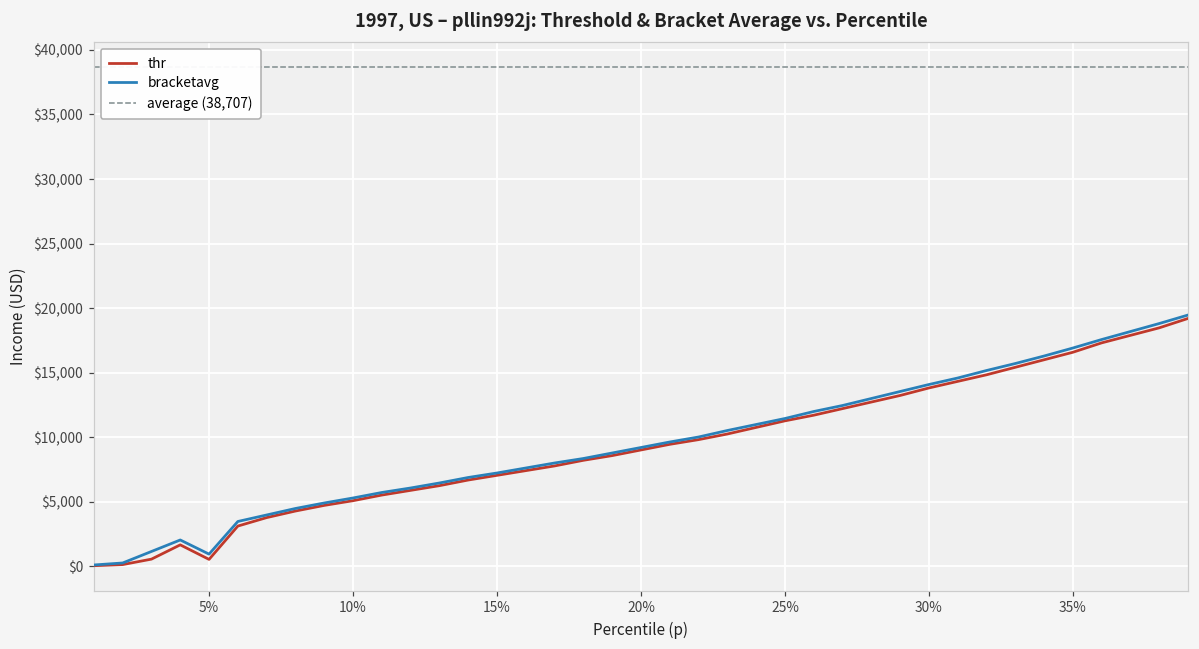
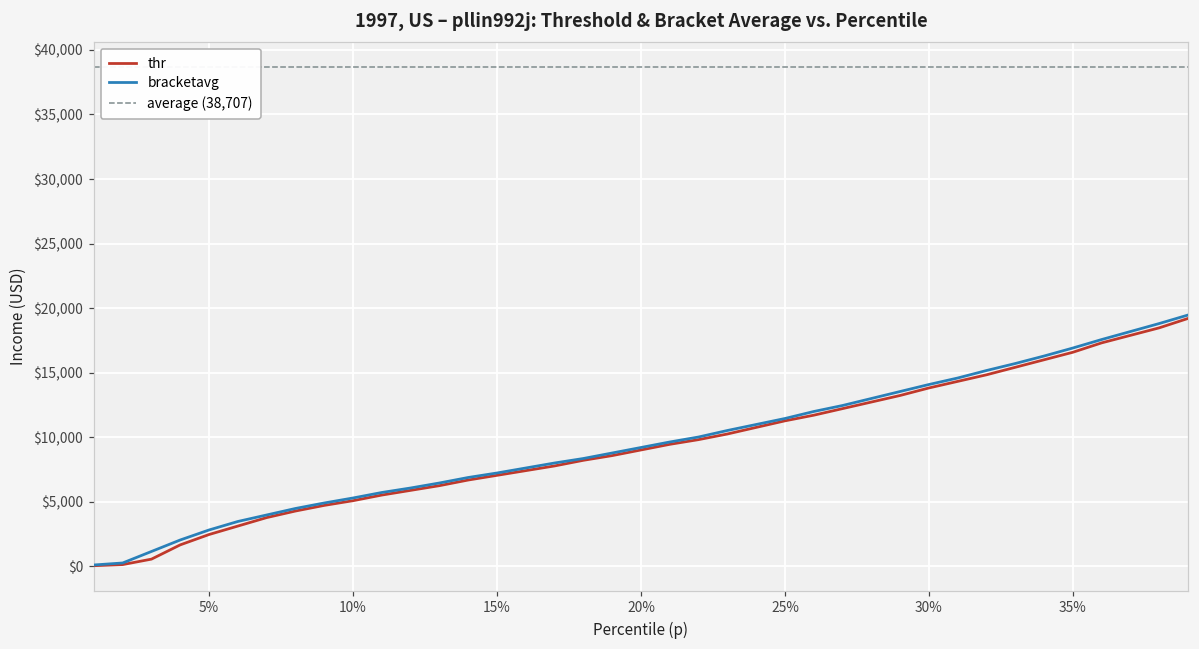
thr, 5%: $500 -> $2,500
bracketavg, 5%: $1,000 -> $2,800
